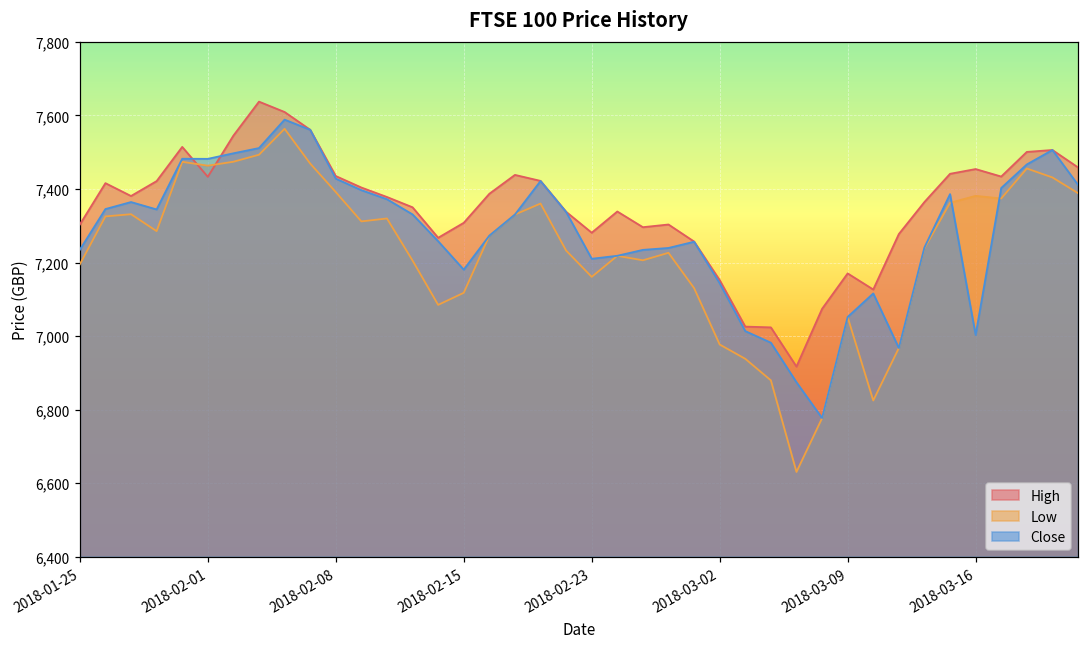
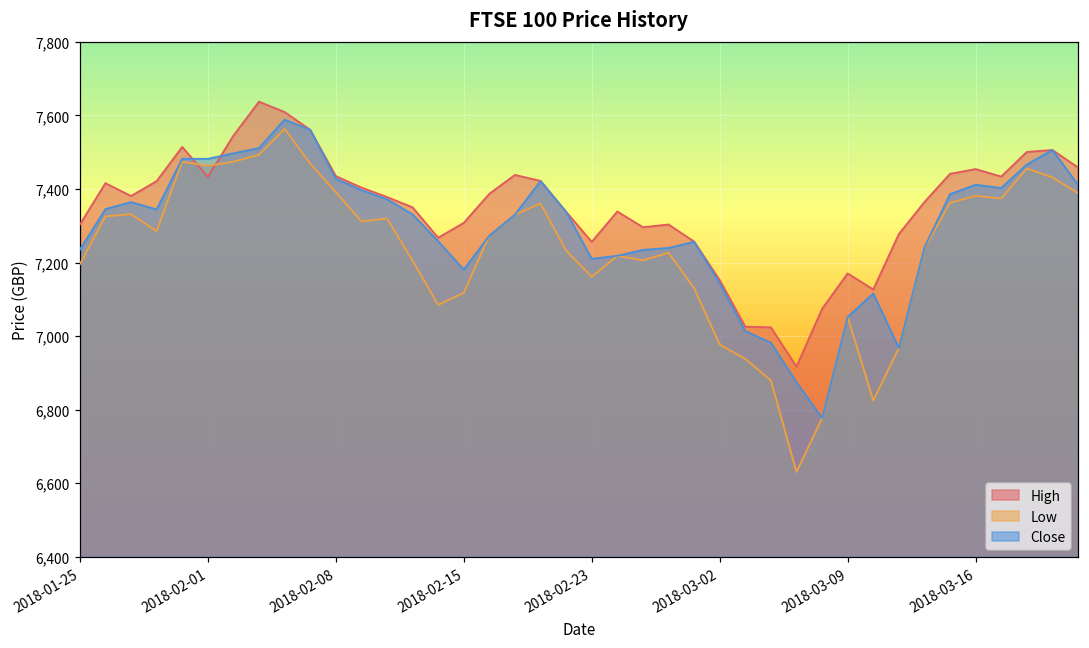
High, 2018-02-23: 7,280 -> 7,260
Close, 2018-03-16: 7,000 -> 7,410
